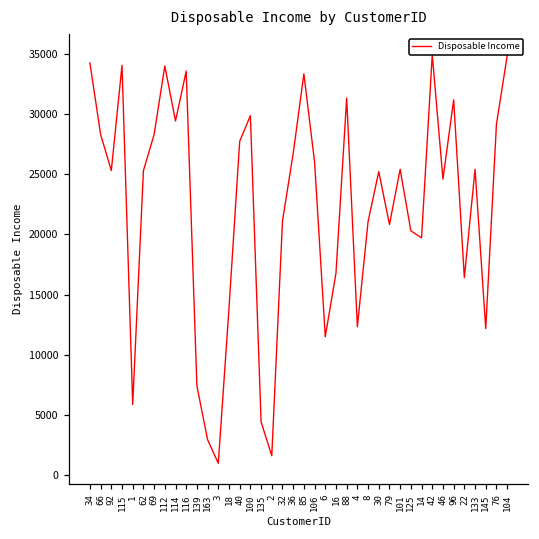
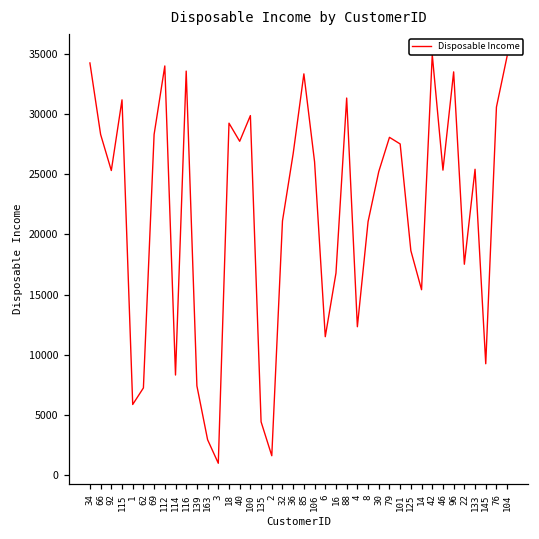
115: 34100 -> 31200
62: 25300 -> 7200
114: 29400 -> 8300
18: 13900 -> 29300
79: 20800 -> 28100
101: 25400 -> 27500
125: 20300 -> 18600
14: 19700 -> 15400
46: 24600 -> 25400
96: 31200 -> 33500
22: 16400 -> 17500
145: 12200 -> 9200
76: 29200 -> 30600
